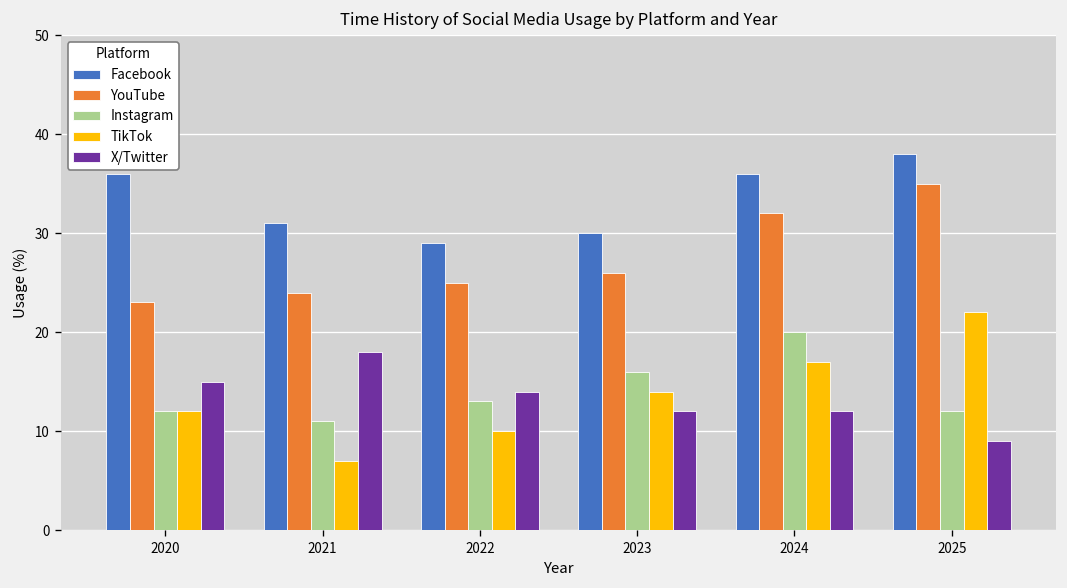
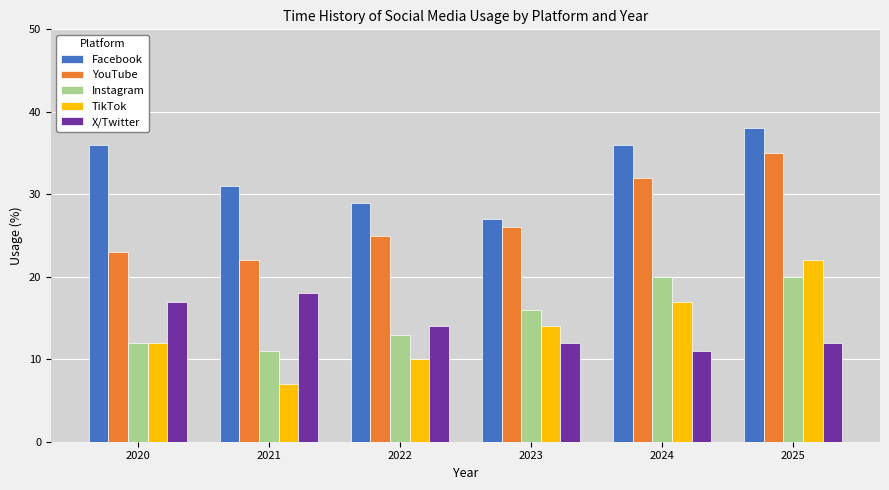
X/Twitter, 2020: 15 -> 17
YouTube, 2021: 24 -> 22
Facebook, 2023: 30 -> 27
X/Twitter, 2024: 12 -> 11
Instagram, 2025: 12 -> 20
X/Twitter, 2025: 9 -> 12
